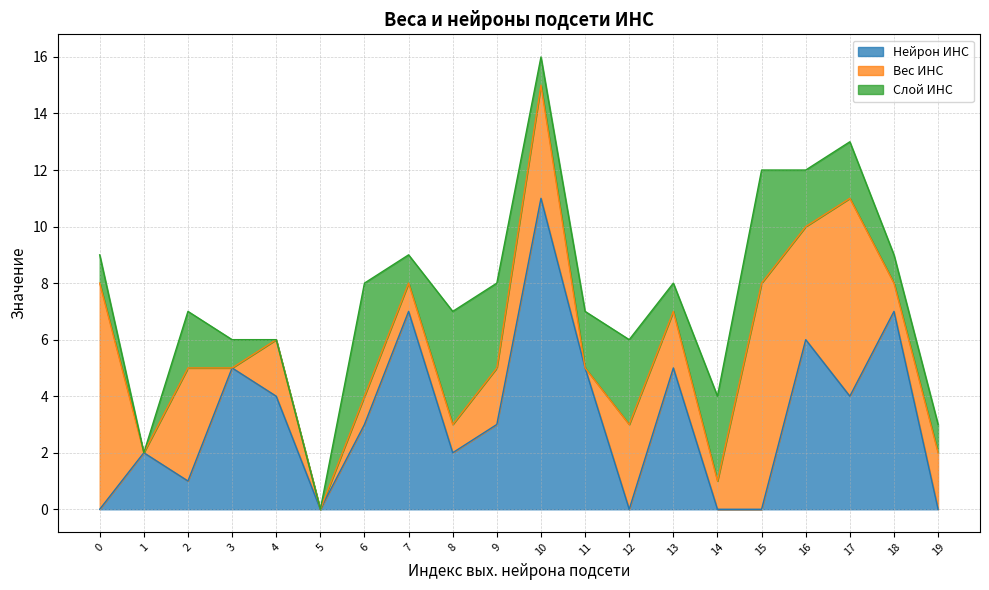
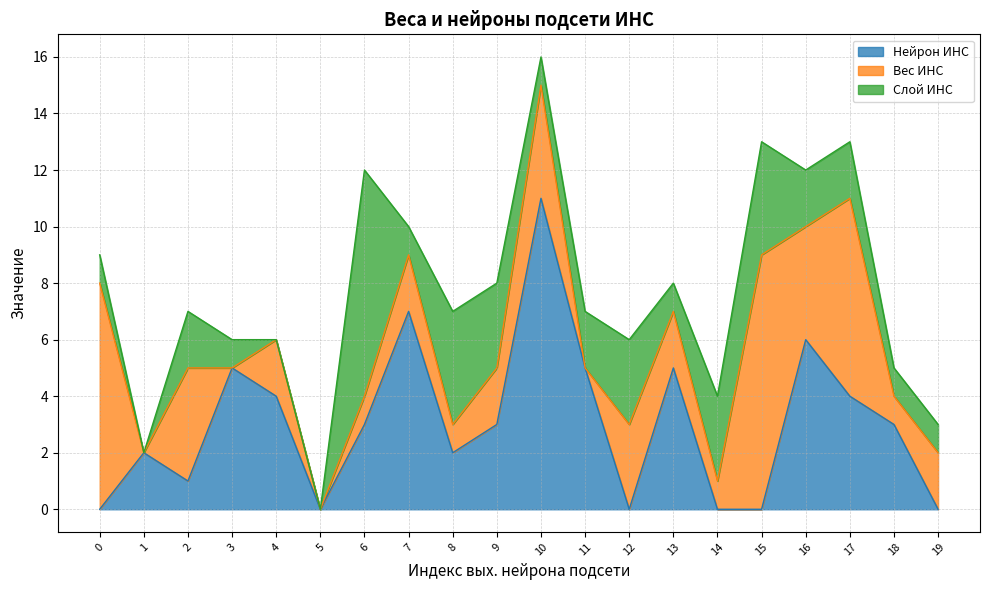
Слой ИНС, 6: 4 -> 8
Вес ИНС, 7: 1 -> 2
Вес ИНС, 15: 8 -> 9
Нейрон ИНС, 18: 7 -> 3
